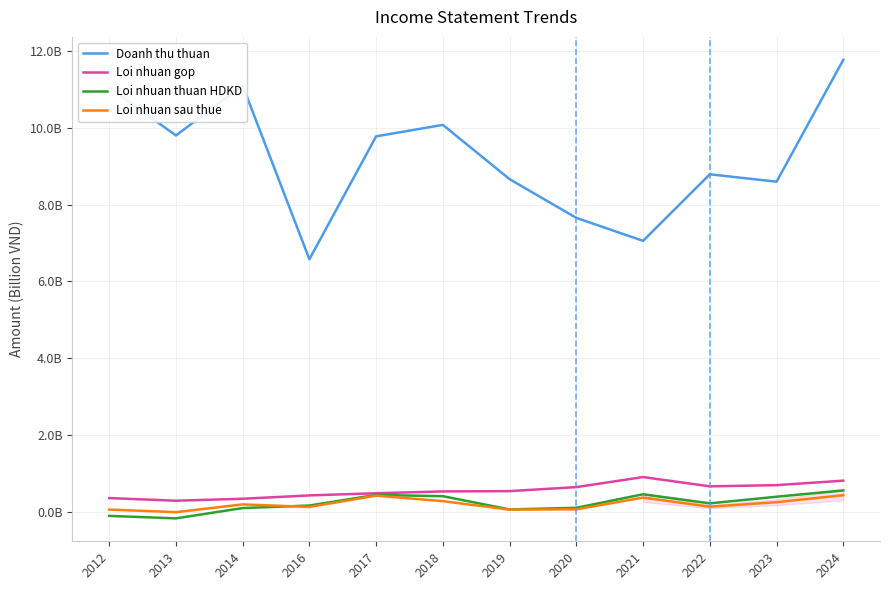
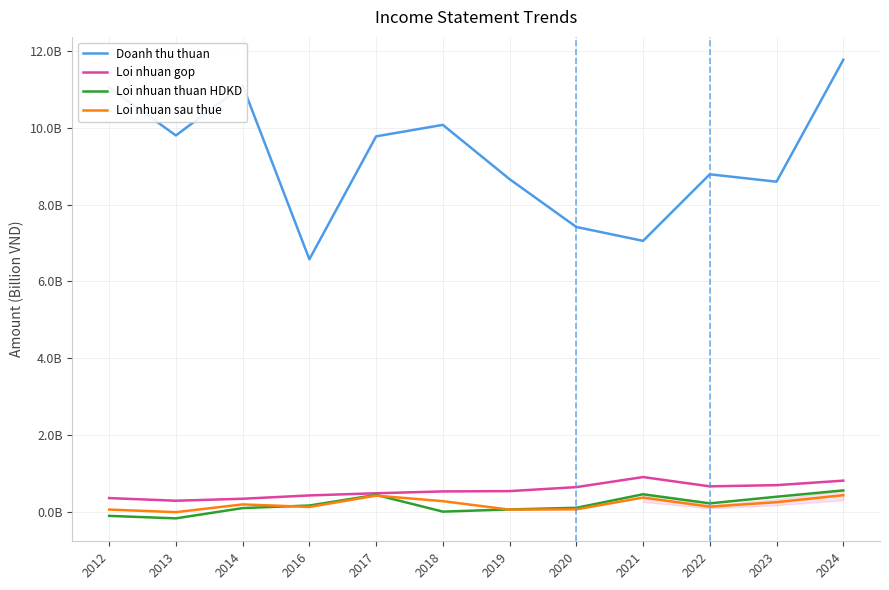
Loi nhuan thuan HDKD, 2018: 400000000 -> 0
Doanh thu thuan, 2020: 7700000000 -> 7400000000
